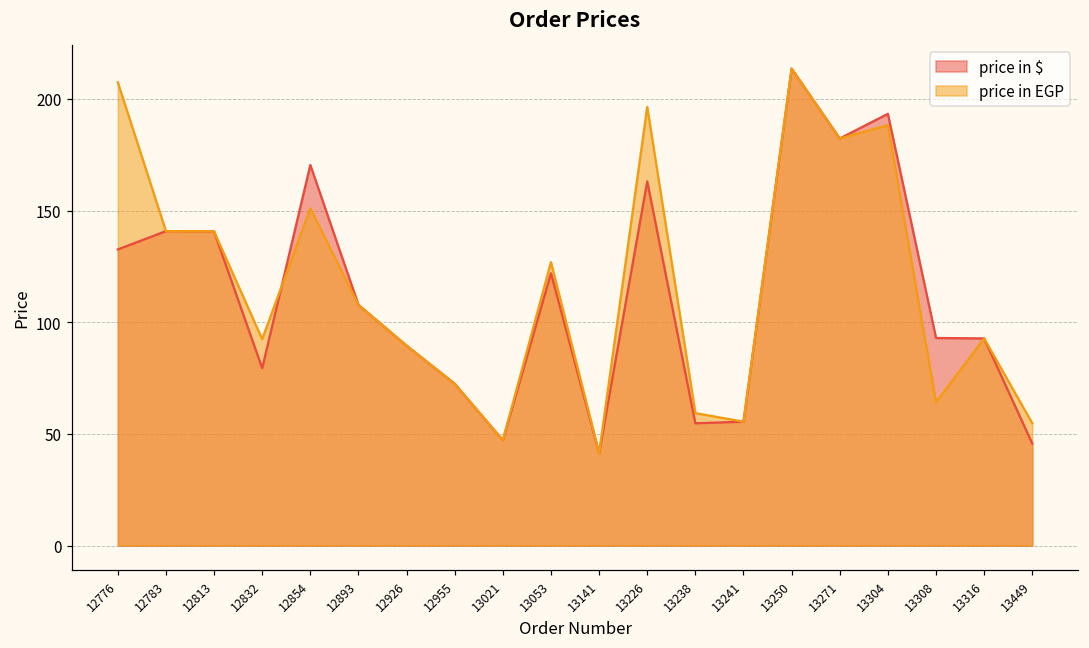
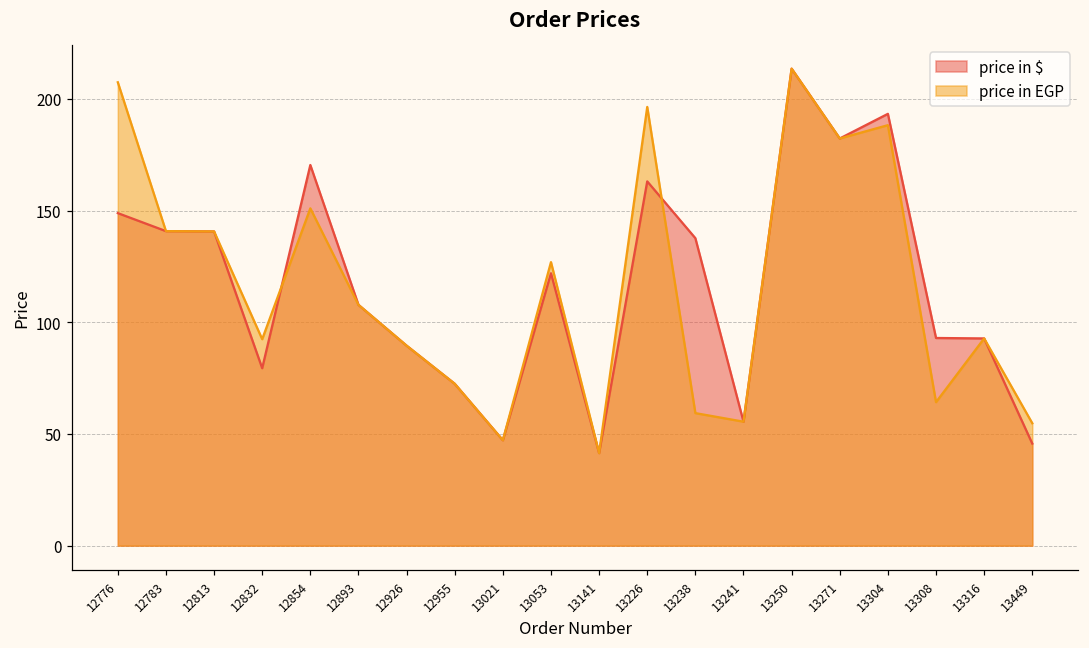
price in $, 12776: 133 -> 149
price in $, 13238: 55 -> 138
